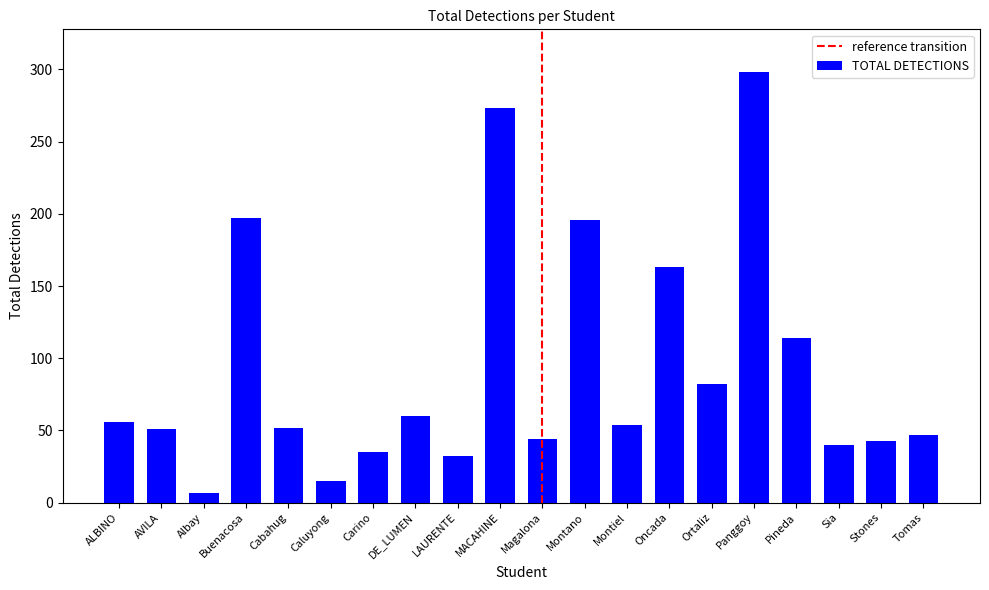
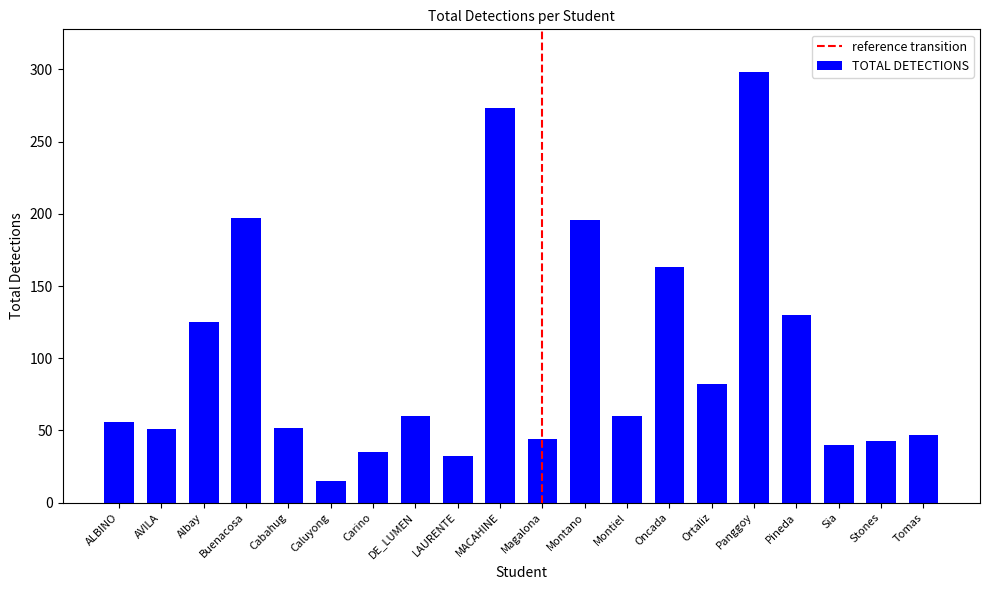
Albay: 7 -> 125
Montiel: 54 -> 60
Pineda: 114 -> 130
